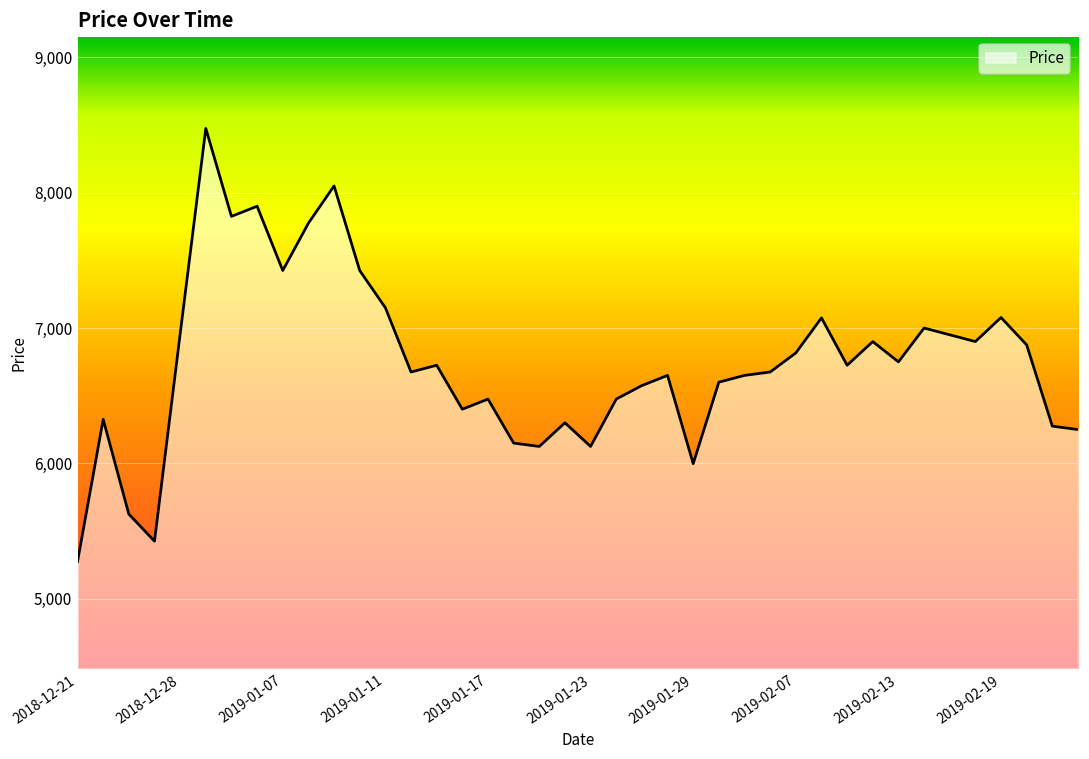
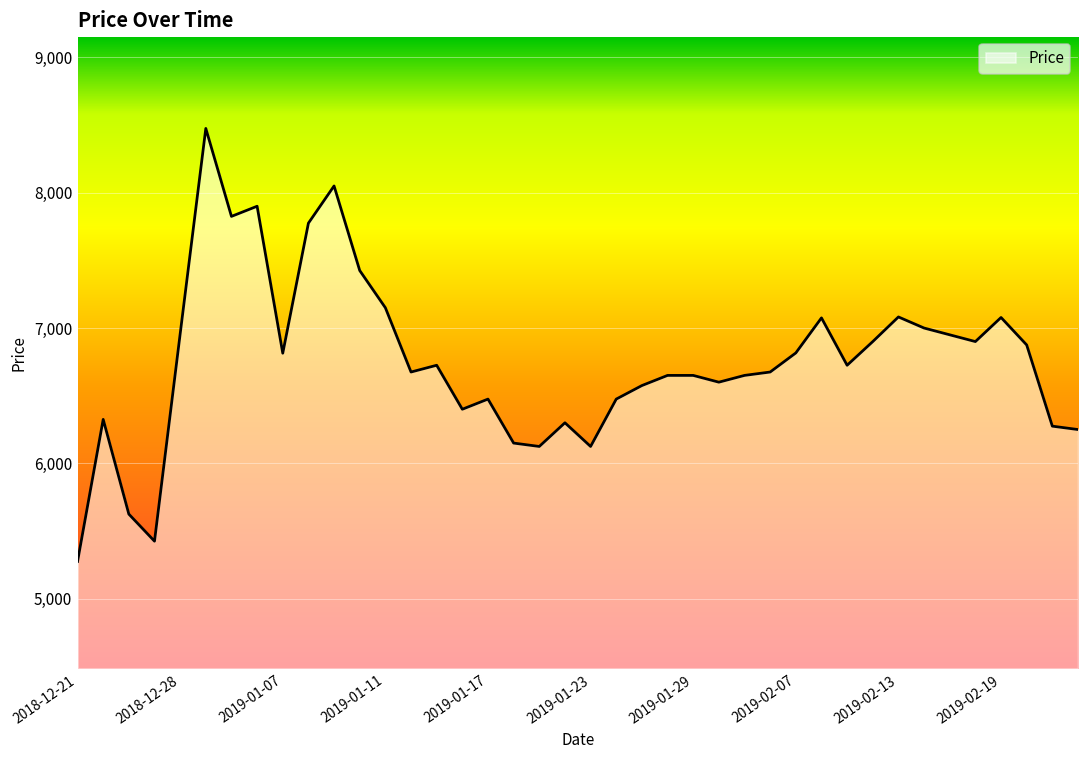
2019-01-07: 7,430 -> 6,810
2019-01-29: 6,000 -> 6,650
2019-02-13: 6,750 -> 7,080
